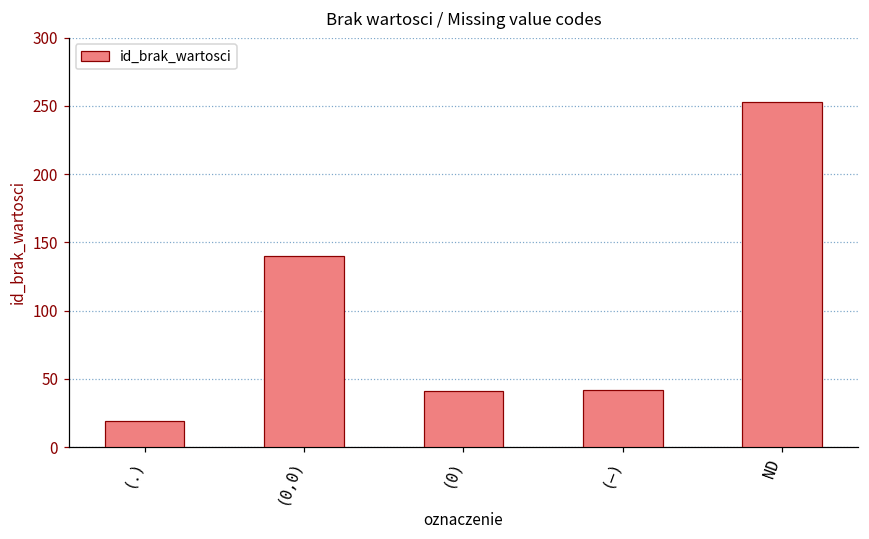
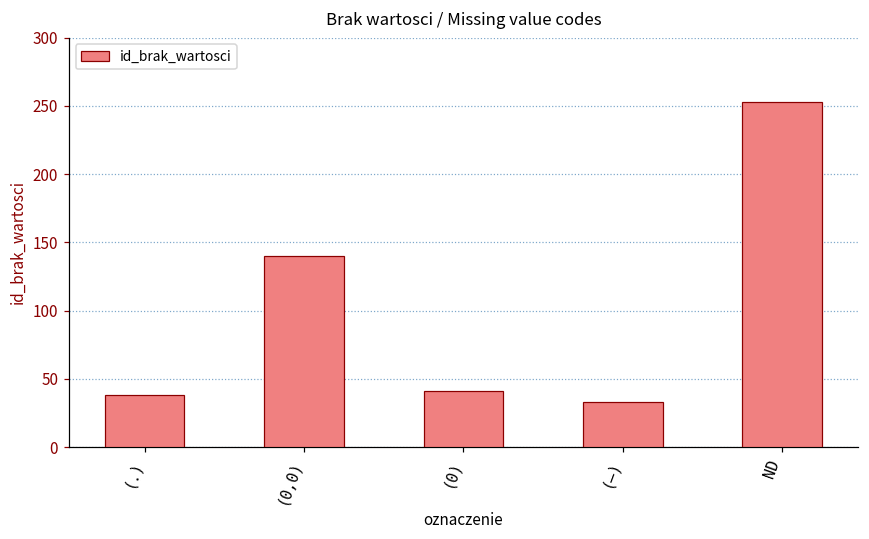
(.): 19 -> 38
(—): 42 -> 33
